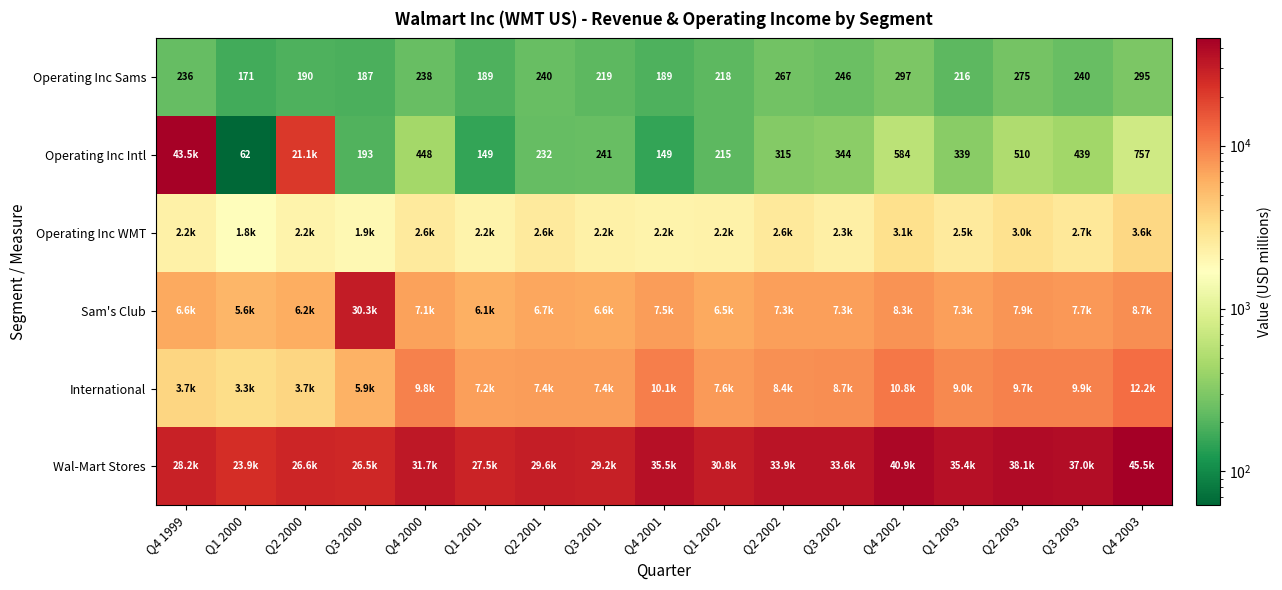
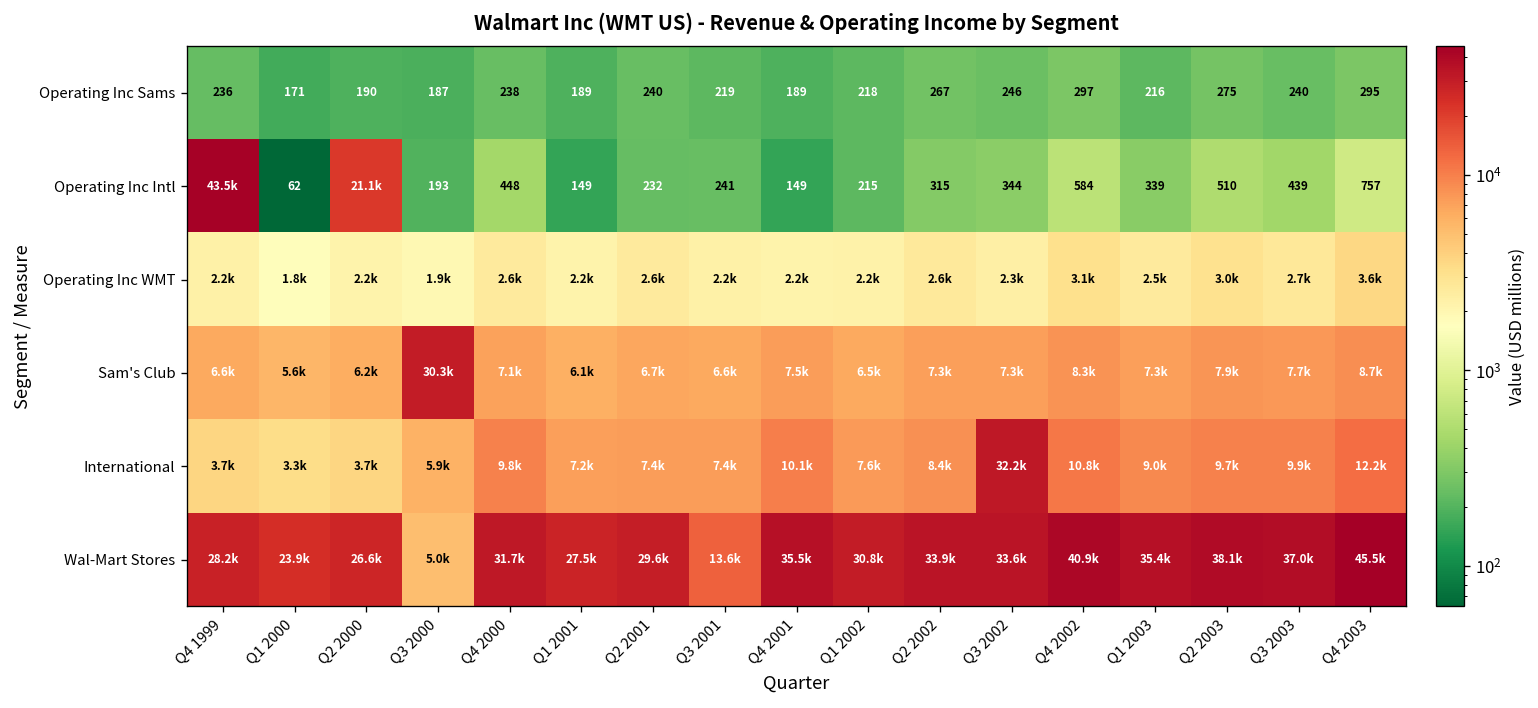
International, Q3 2002: 8.7k -> 32.2k
Wal-Mart Stores, Q3 2000: 26.5k -> 5.0k
Wal-Mart Stores, Q3 2001: 29.2k -> 13.6k
